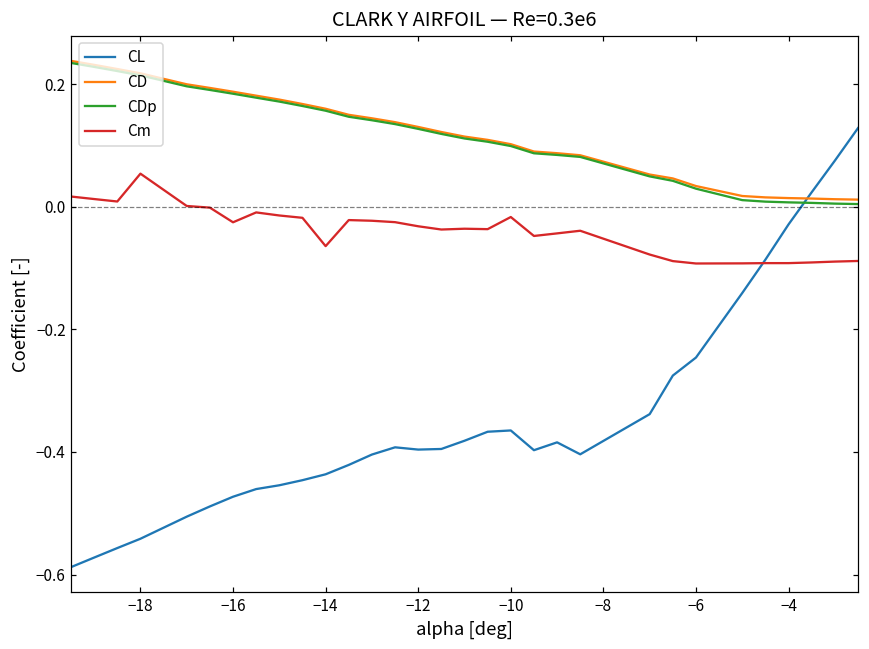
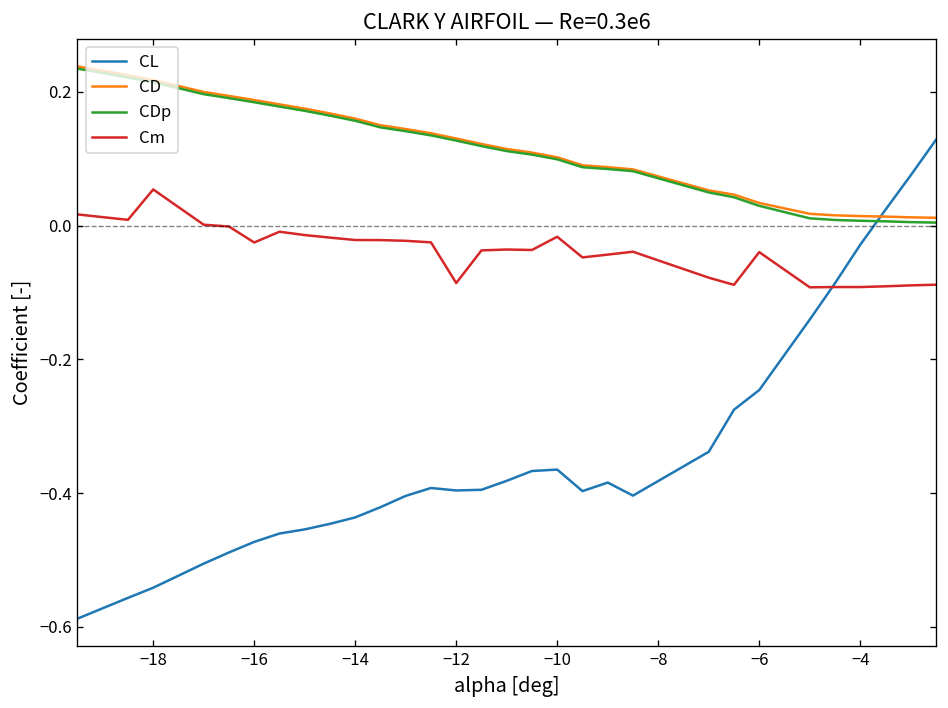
Cm, −14: -0.06 -> -0.02
Cm, −12: -0.03 -> -0.09
Cm, −6: -0.09 -> -0.04
